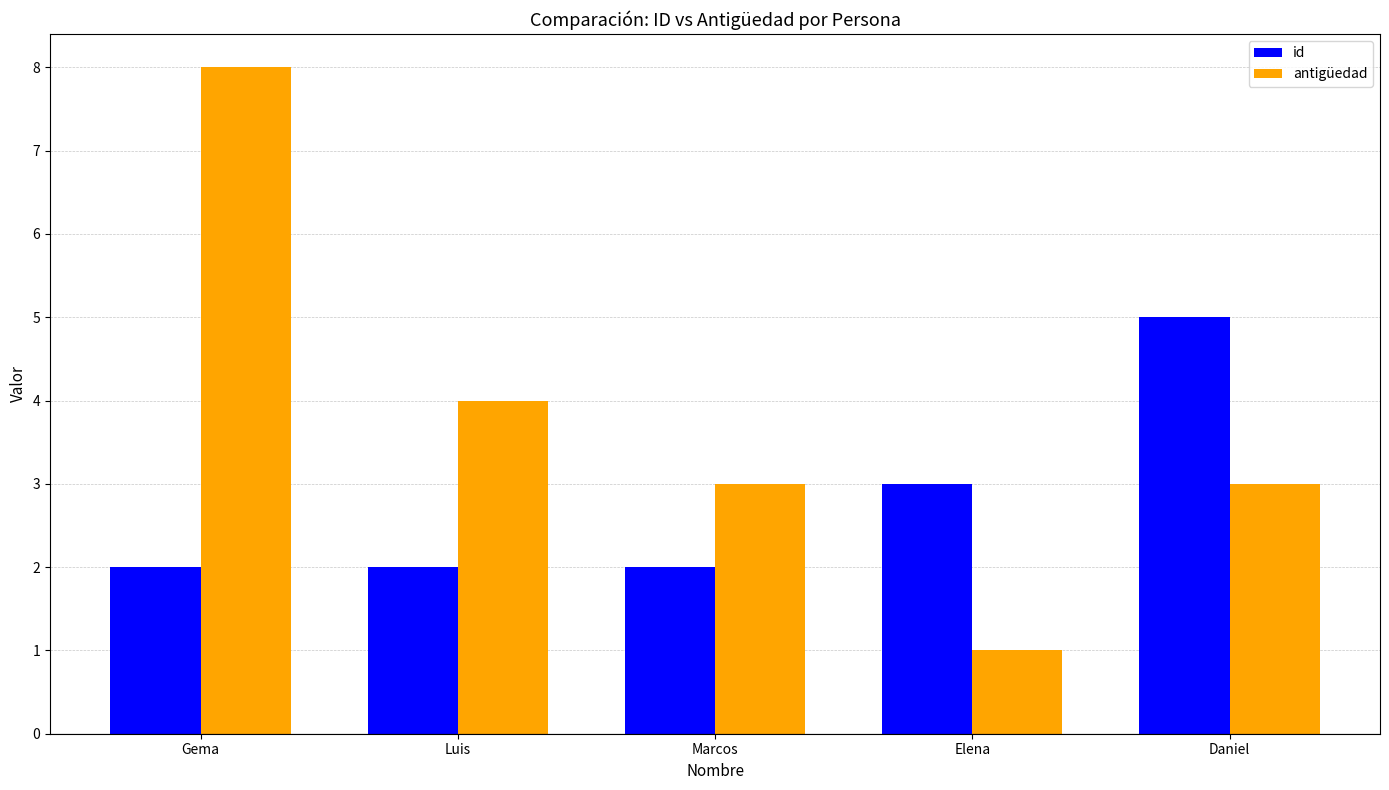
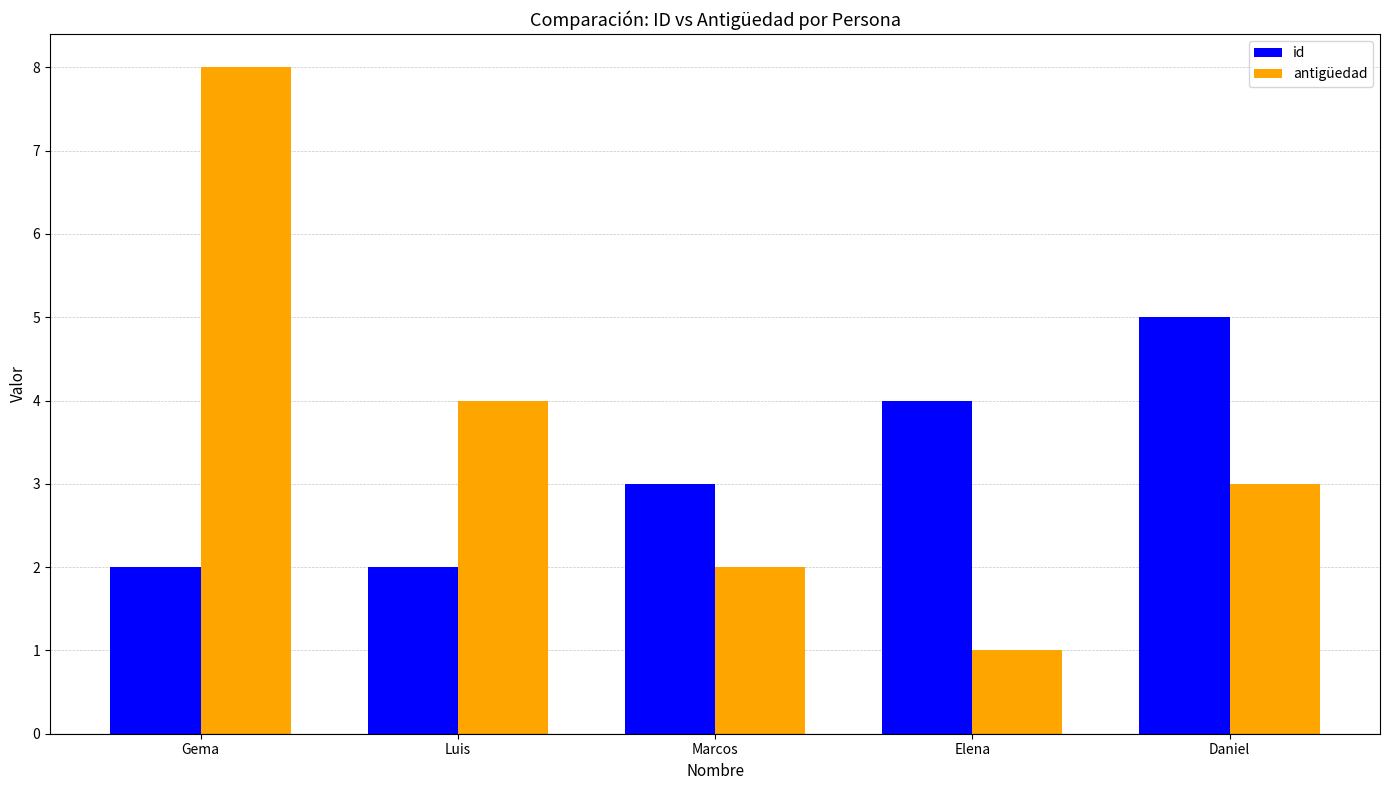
id, Marcos: 2 -> 3
antigüedad, Marcos: 3 -> 2
id, Elena: 3 -> 4
